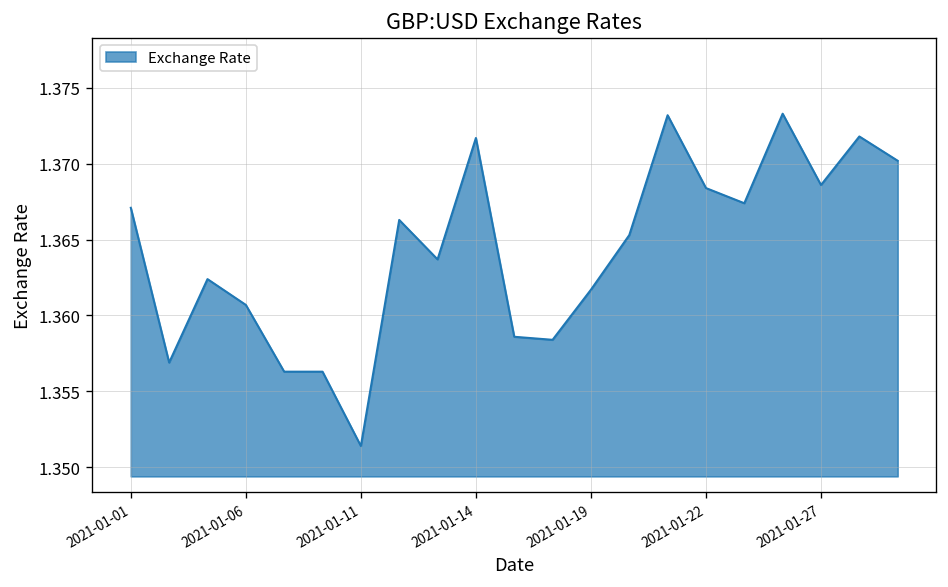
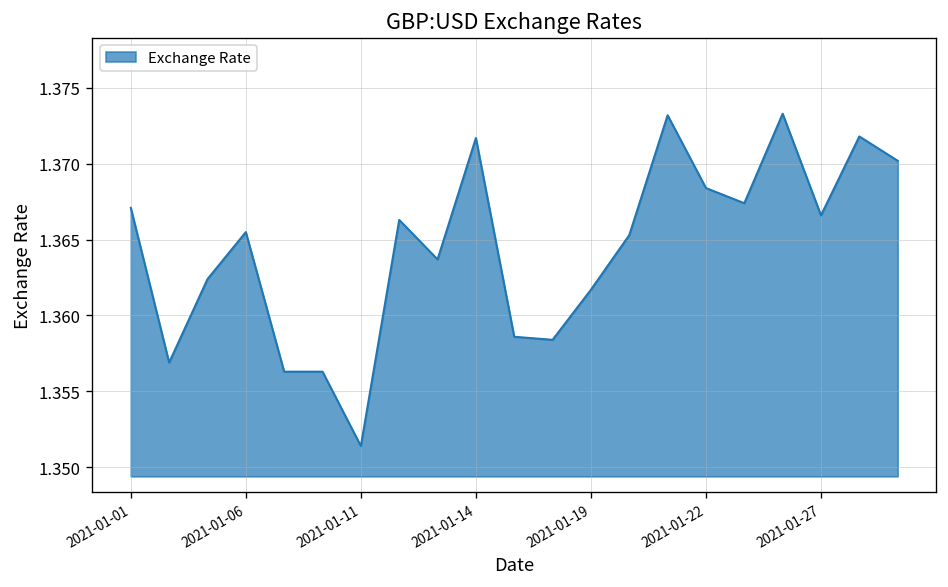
2021-01-06: 1.3607 -> 1.3655
2021-01-27: 1.3686 -> 1.3666
